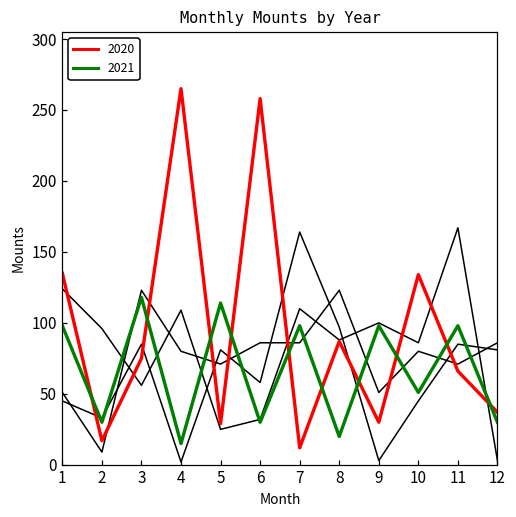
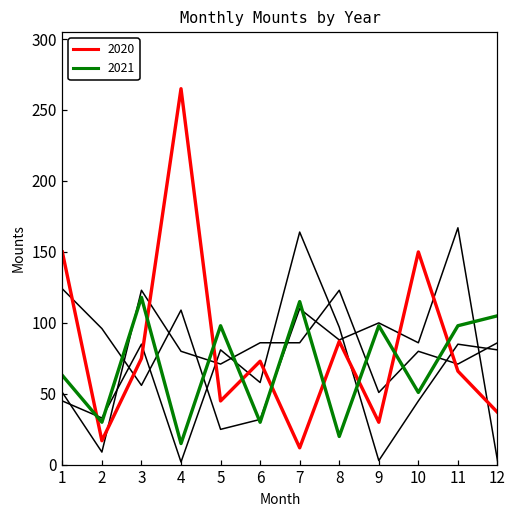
2020, 1: 135 -> 150
2021, 1: 98 -> 63
2020, 5: 29 -> 45
2021, 5: 114 -> 98
2020, 6: 258 -> 73
2021, 7: 98 -> 115
2020, 10: 134 -> 150
2021, 12: 30 -> 105
